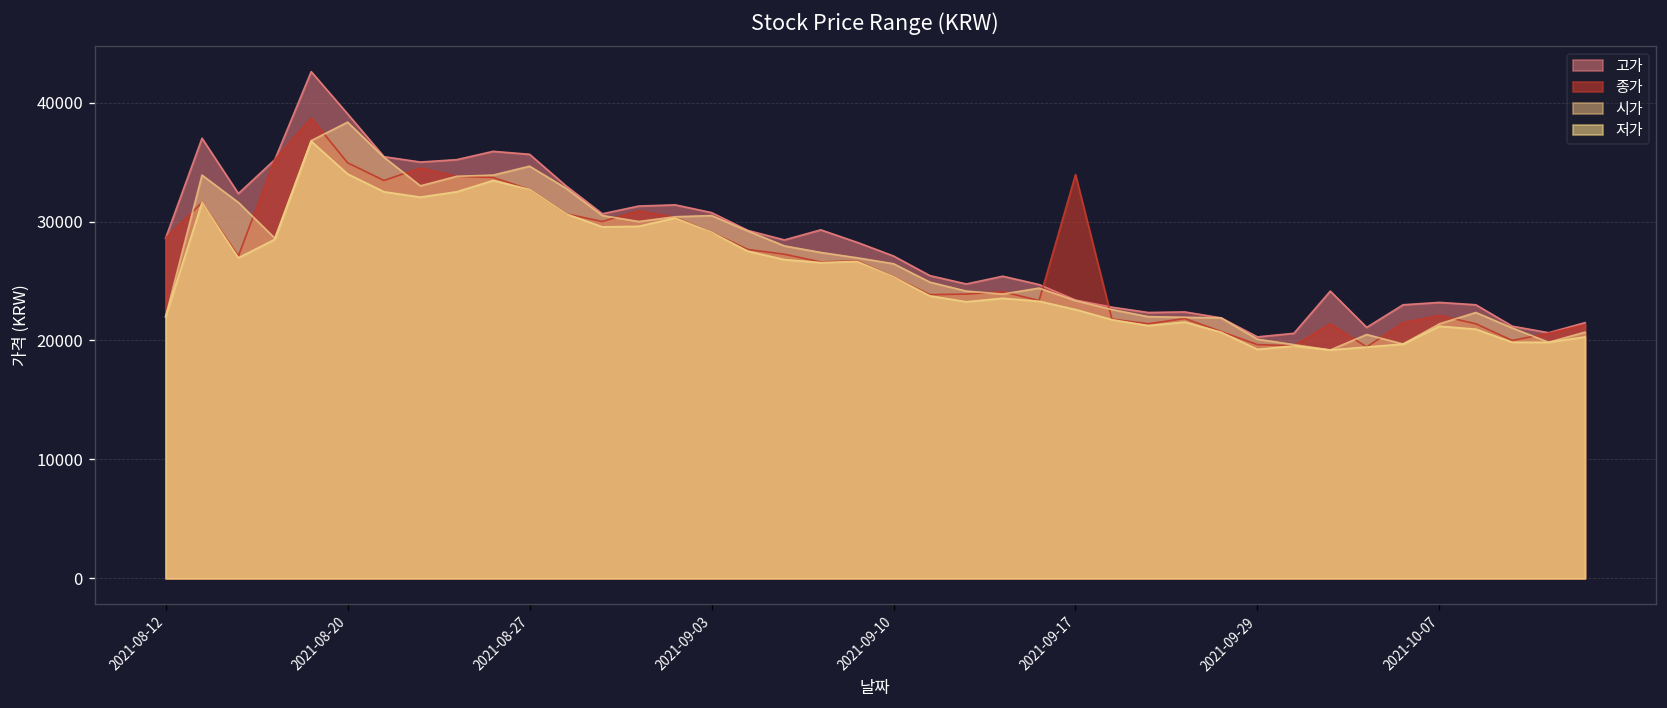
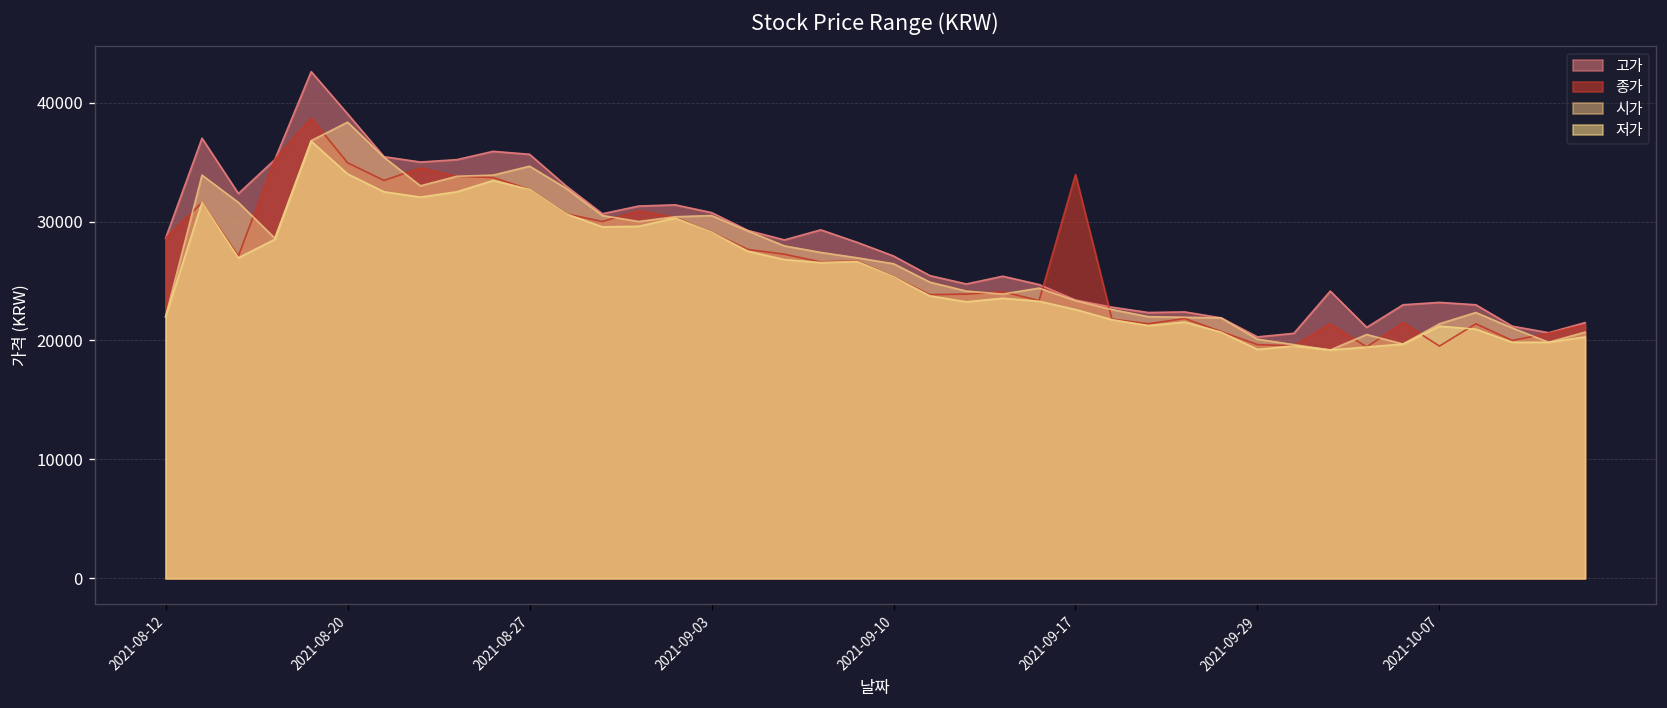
종가, 2021-10-07: 22000 -> 20000
